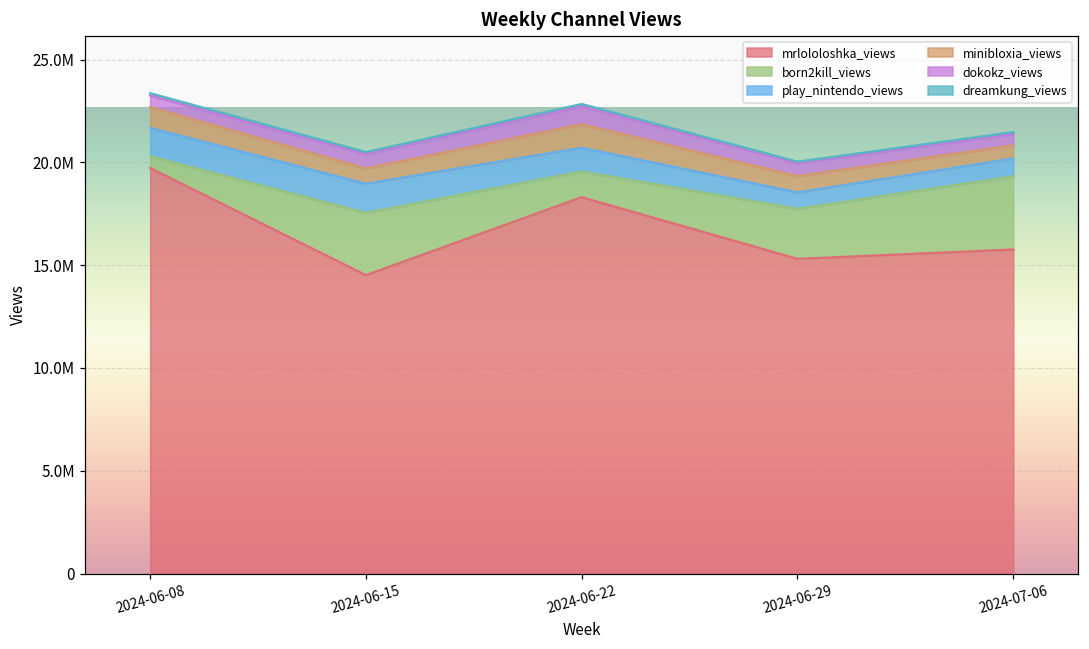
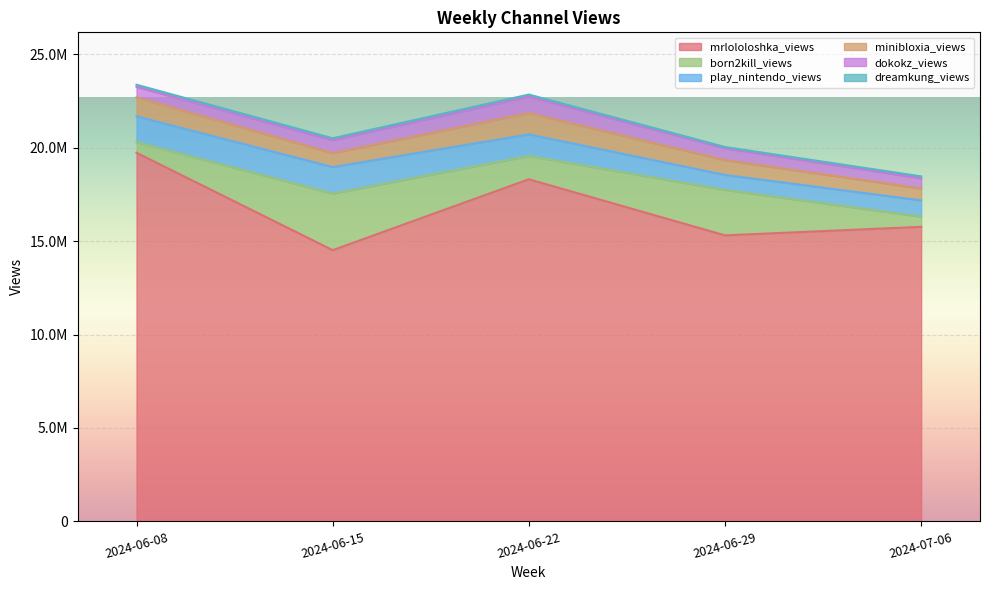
born2kill_views, 2024-07-06: 3600000 -> 500000
